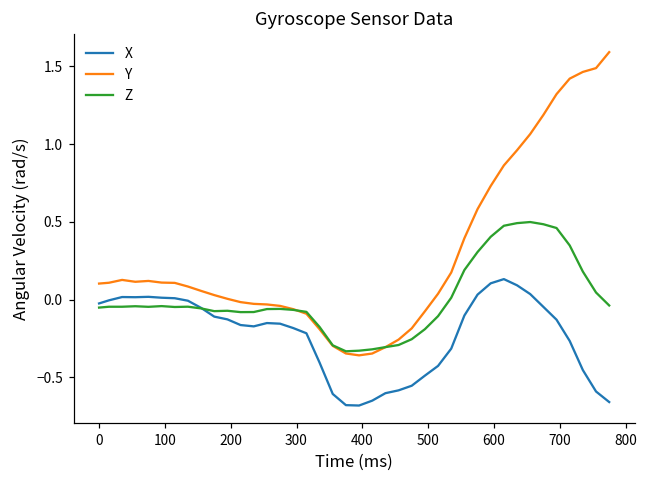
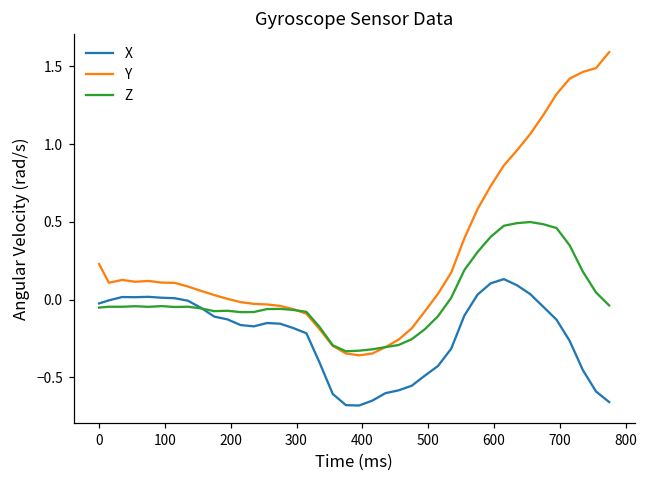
Y, 0: 0.10 -> 0.23
